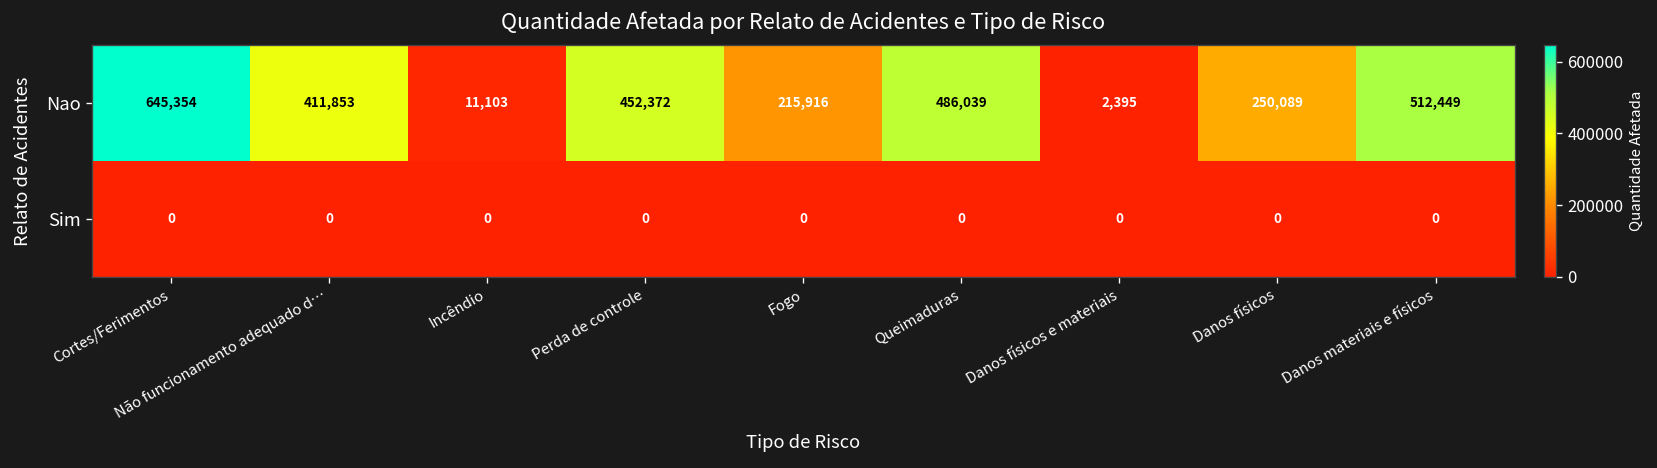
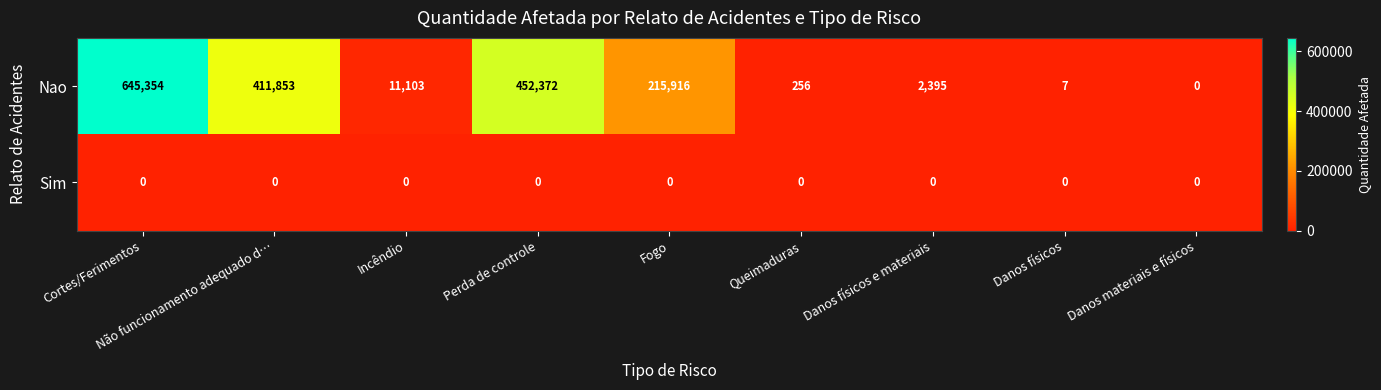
Nao, Queimaduras: 486,039 -> 256
Nao, Danos físicos: 250,089 -> 7
Nao, Danos materiais e físicos: 512,449 -> 0
